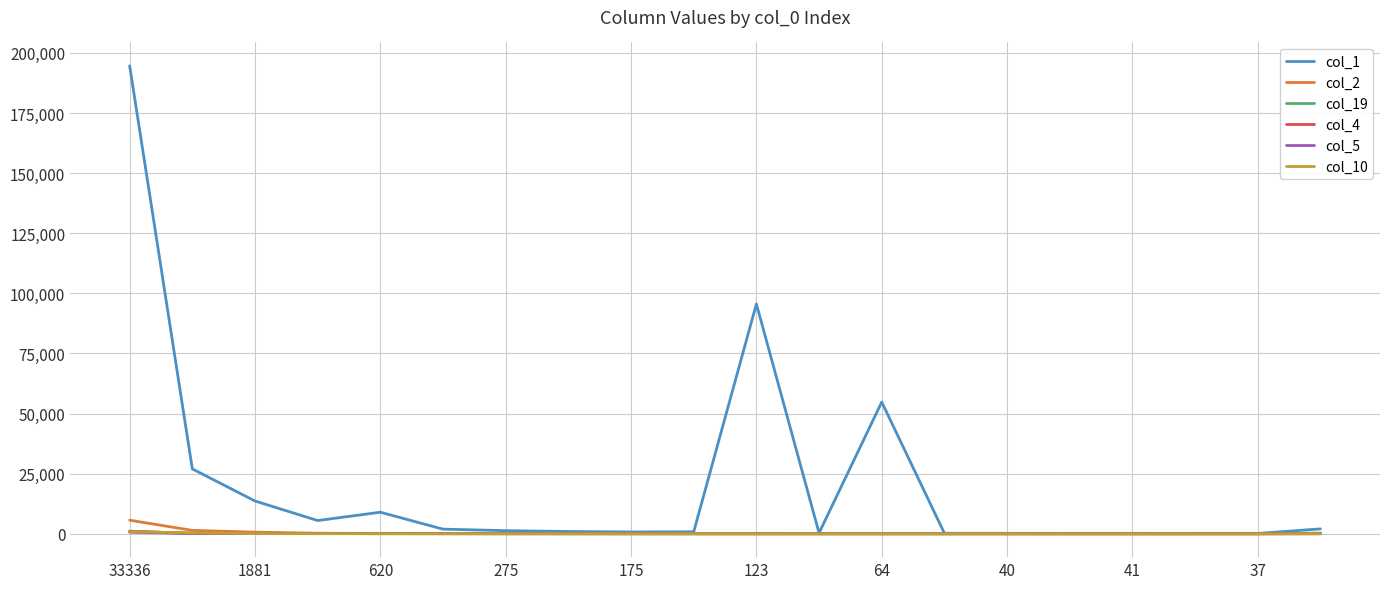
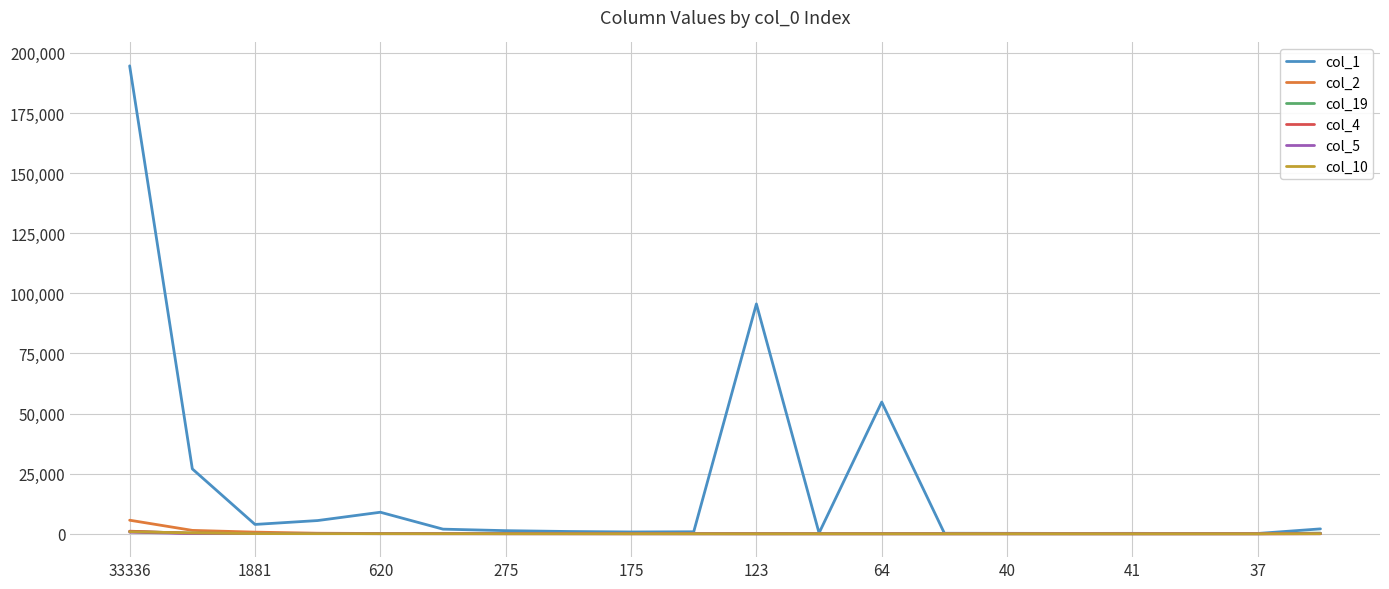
col_1, 1881: 14,000 -> 4,000
